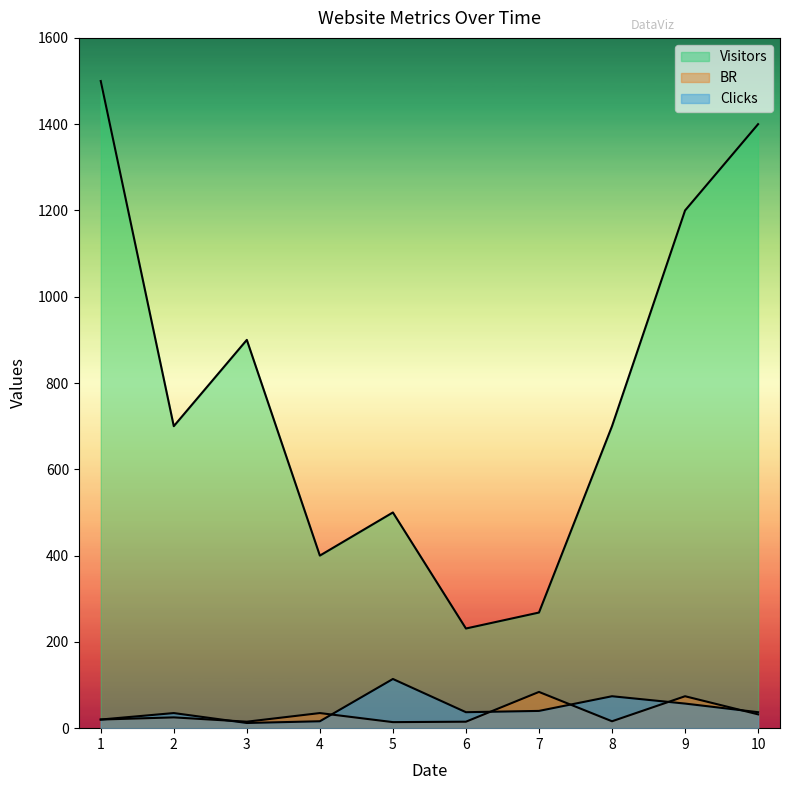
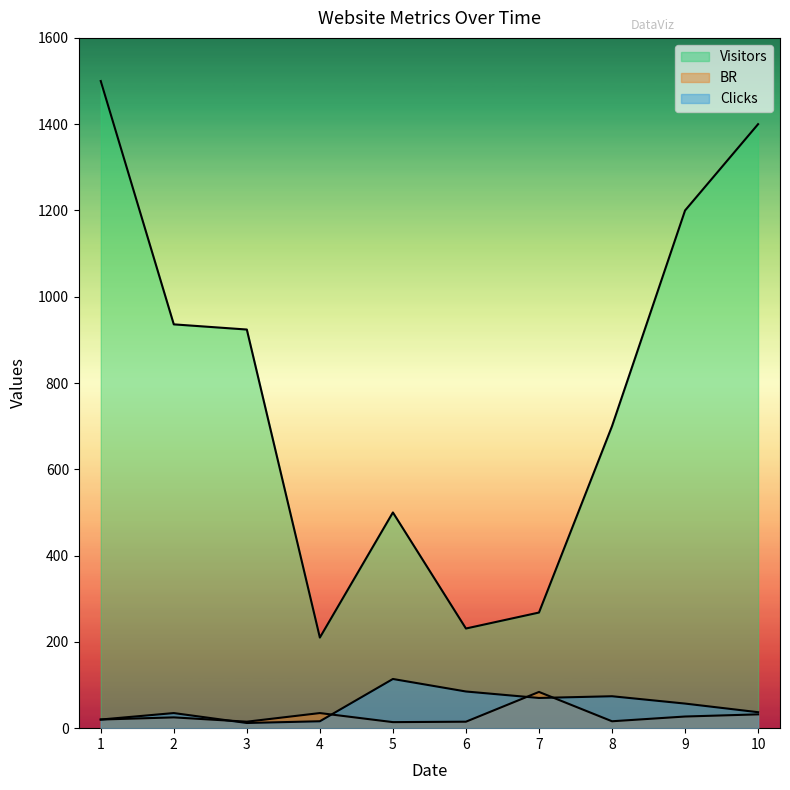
Visitors, 2: 700 -> 940
Visitors, 3: 900 -> 920
Visitors, 4: 400 -> 210
Clicks, 6: 40 -> 90
Clicks, 7: 40 -> 70
BR, 9: 70 -> 30
